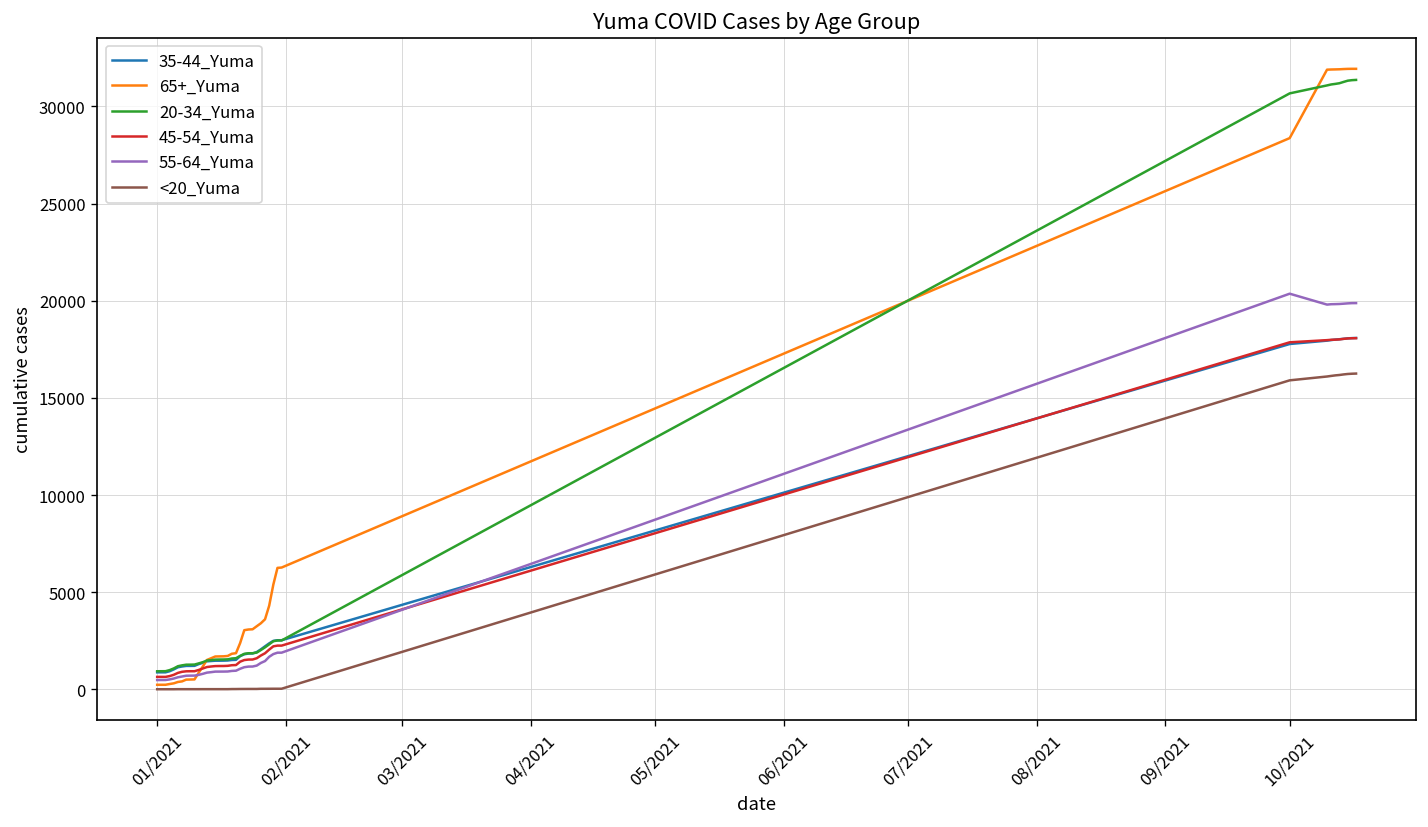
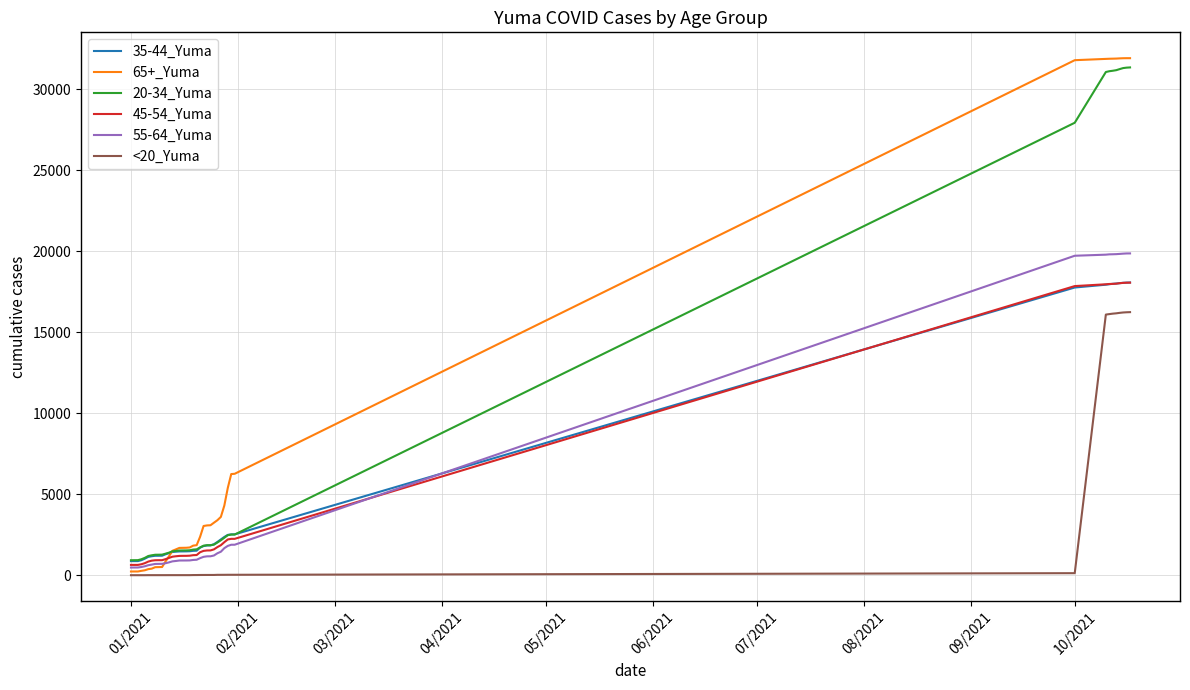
65+_Yuma, 10/2021: 28400 -> 31800
20-34_Yuma, 10/2021: 30700 -> 27900
55-64_Yuma, 10/2021: 20400 -> 19700
<20_Yuma, 10/2021: 15900 -> 100
